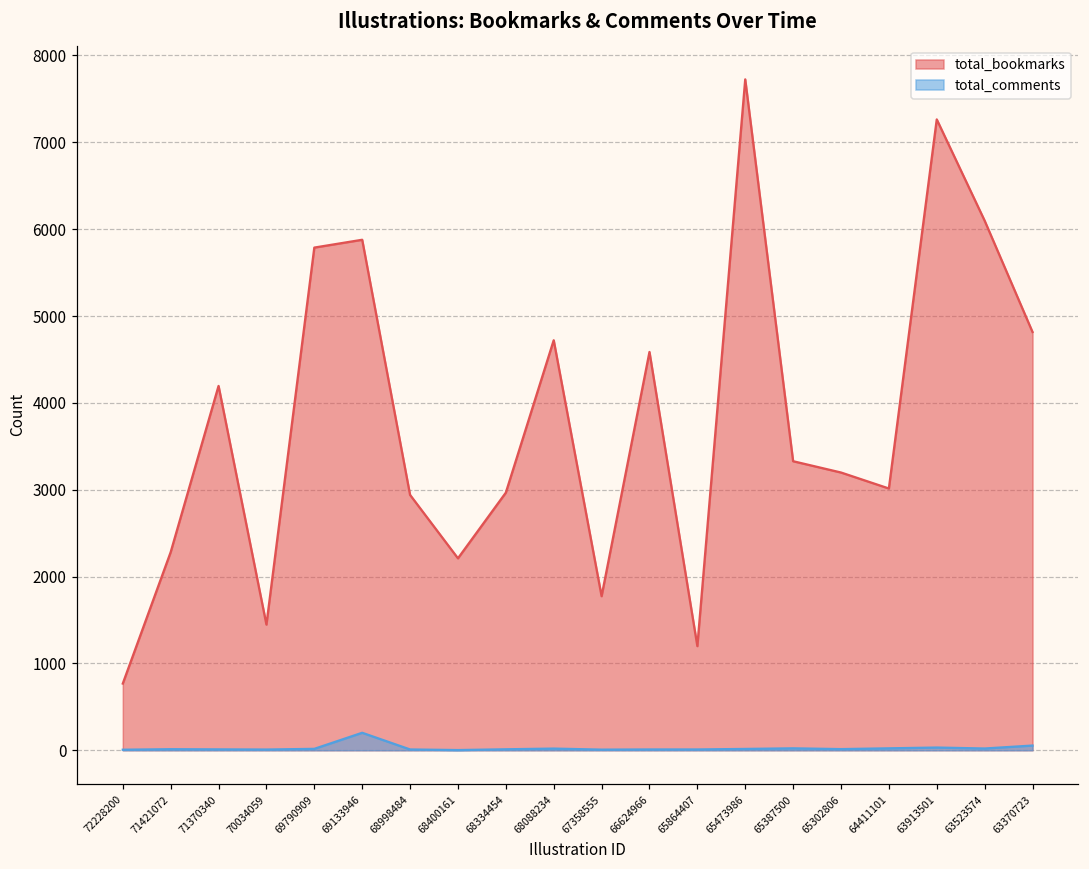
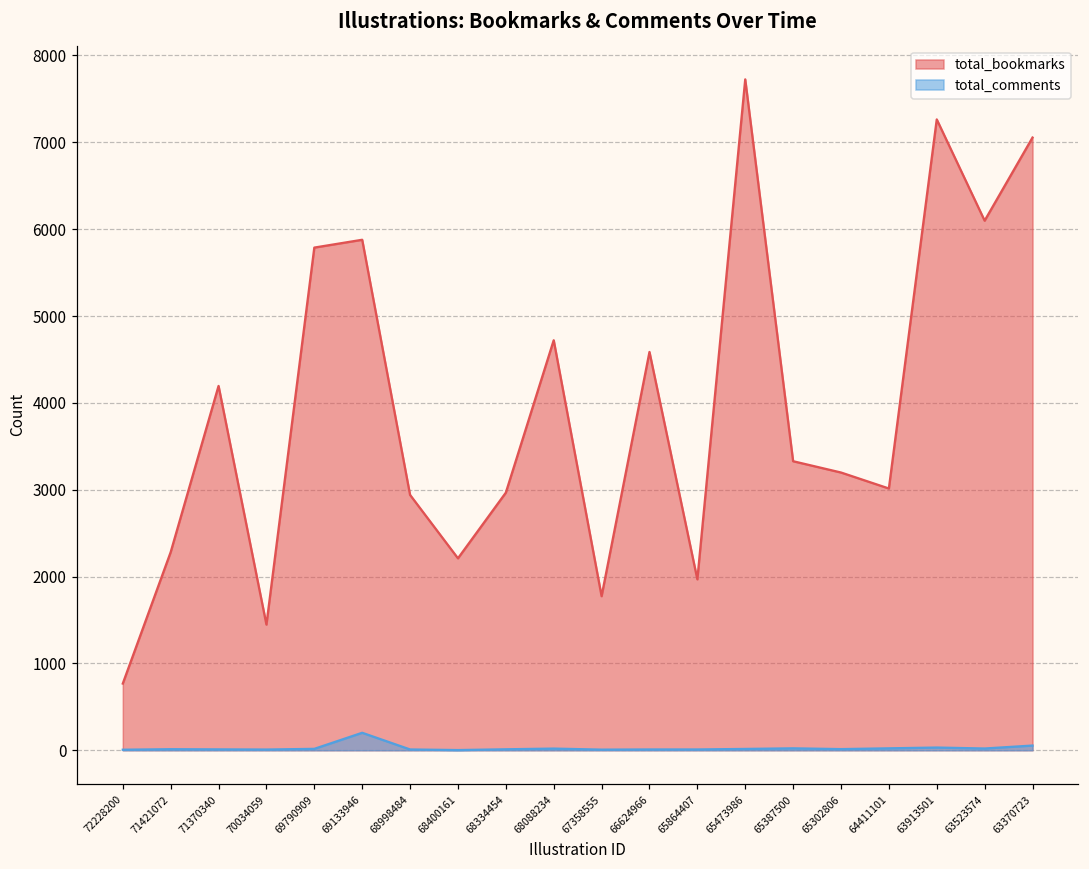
total_bookmarks, 65864407: 1200 -> 2000
total_bookmarks, 63370723: 4800 -> 7100
